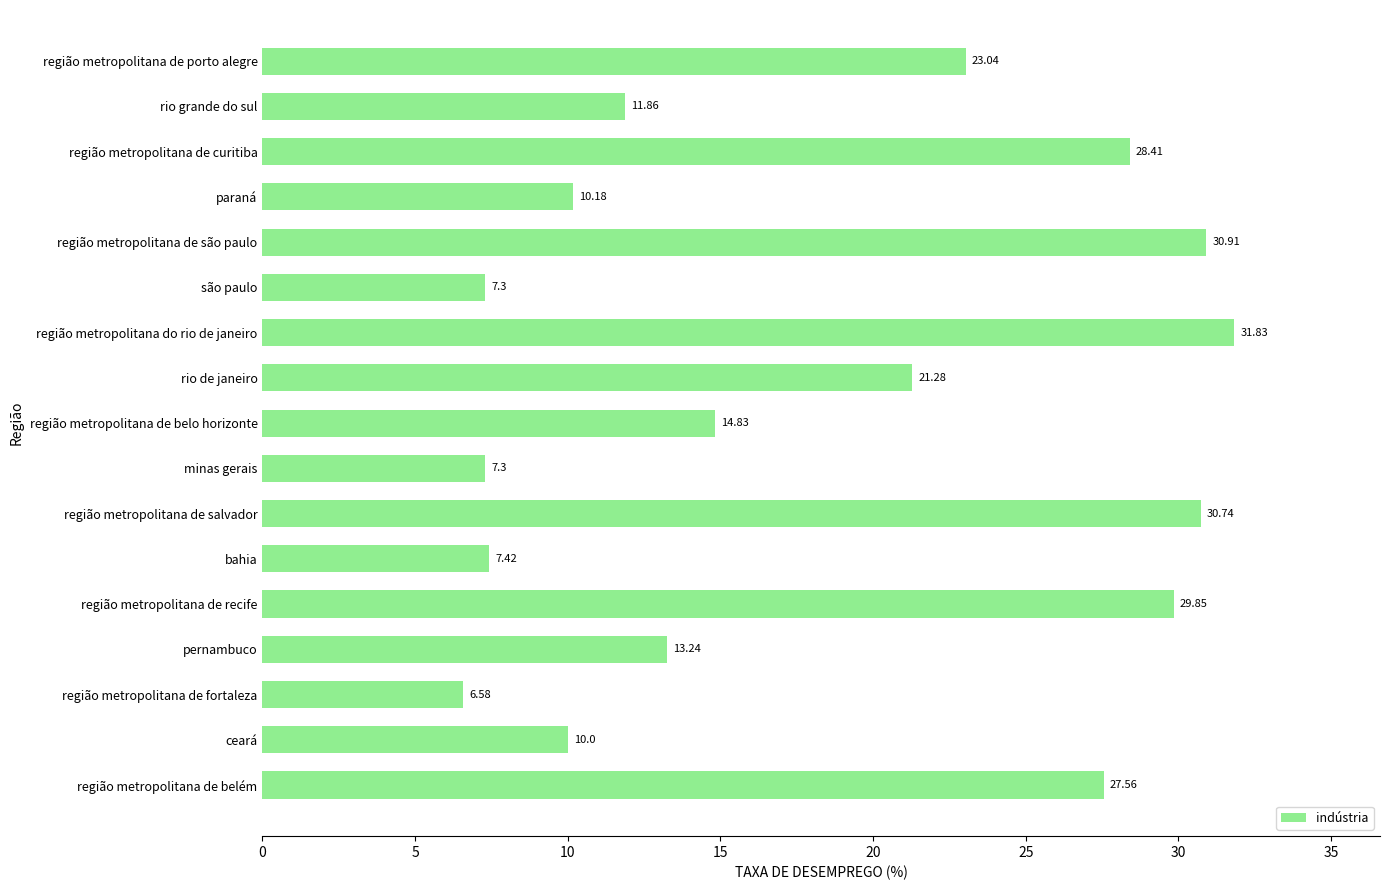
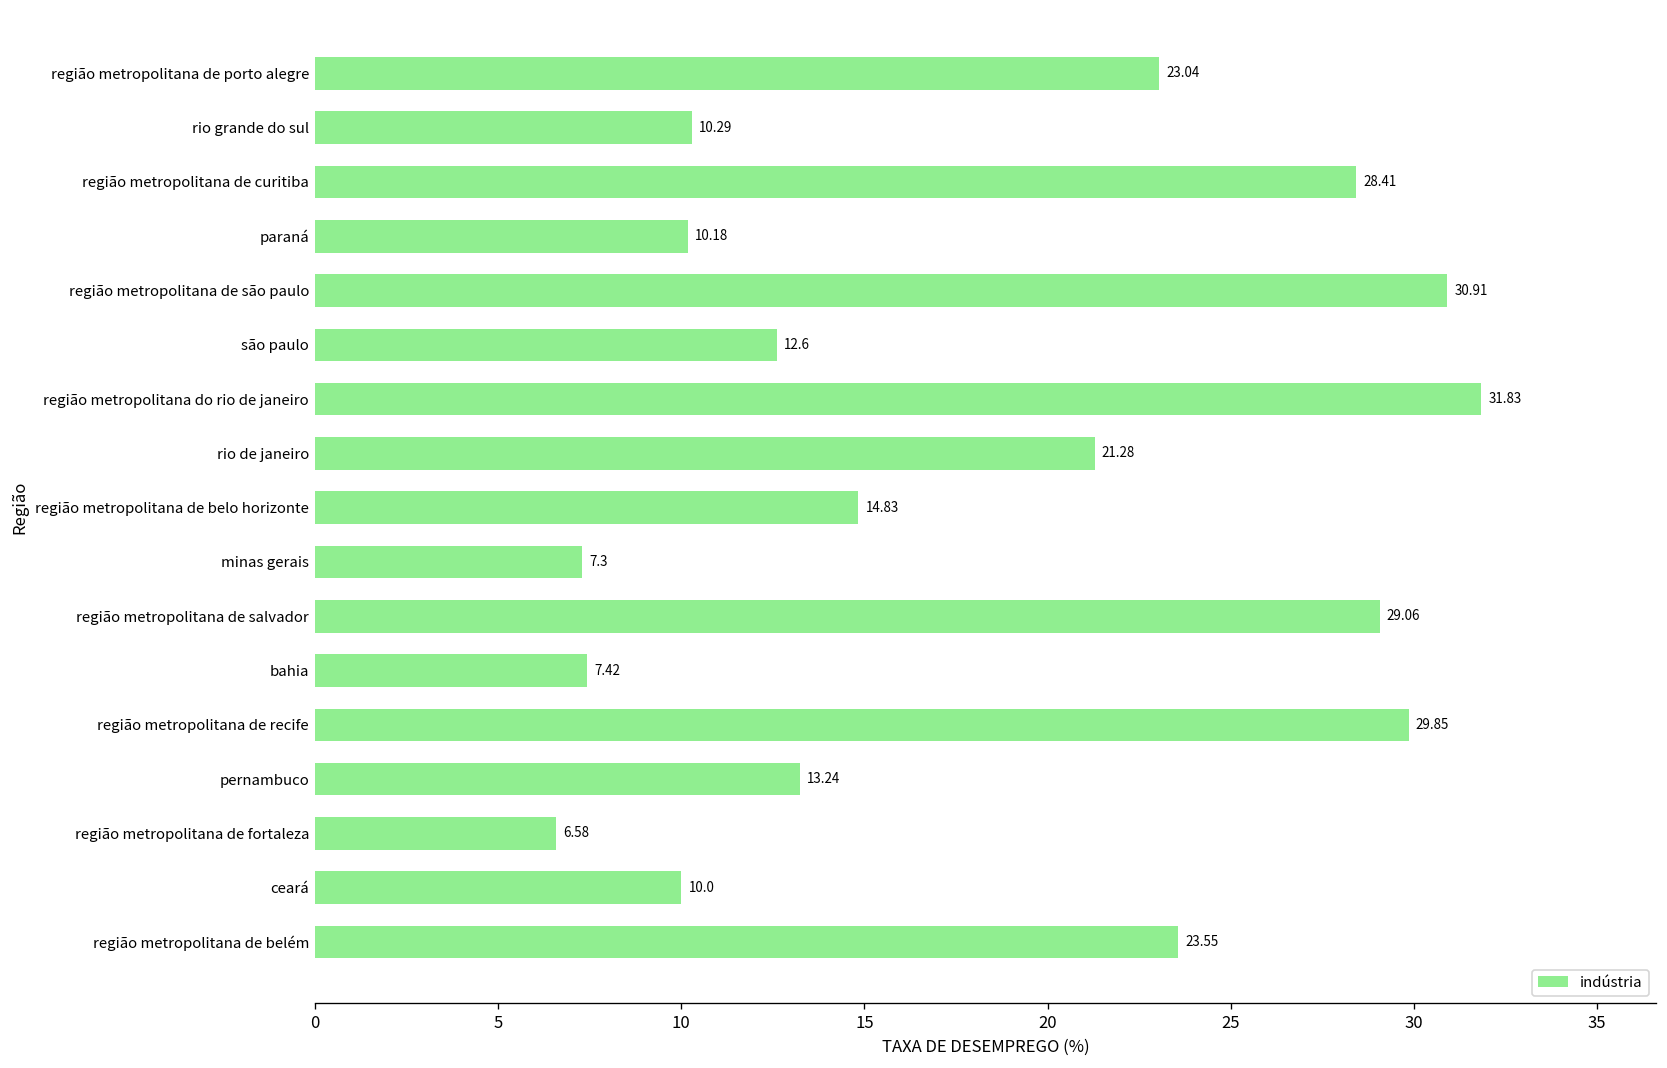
rio grande do sul: 11.86 -> 10.29
são paulo: 7.3 -> 12.6
região metropolitana de salvador: 30.74 -> 29.06
região metropolitana de belém: 27.56 -> 23.55
